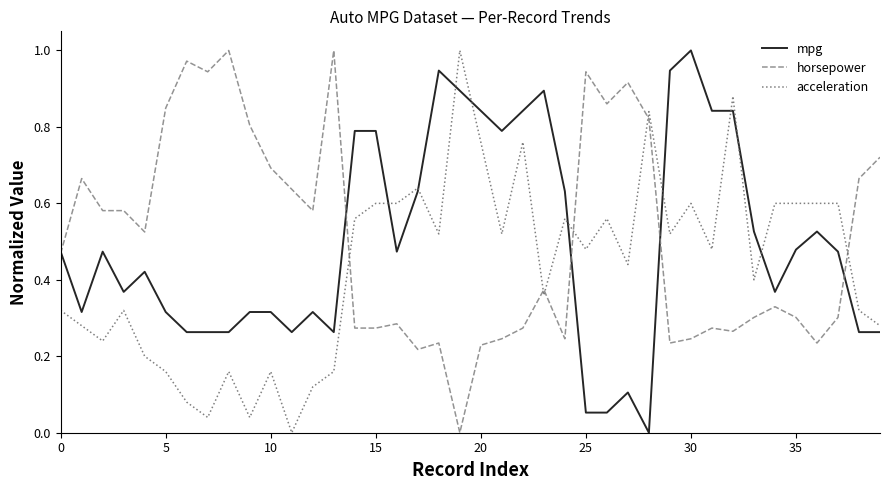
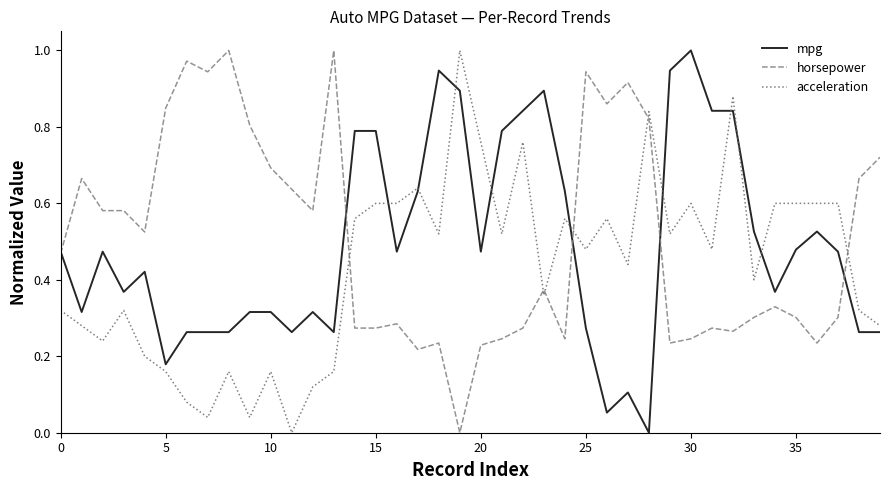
mpg, 5: 0.32 -> 0.18
mpg, 20: 0.84 -> 0.47
mpg, 25: 0.05 -> 0.27
